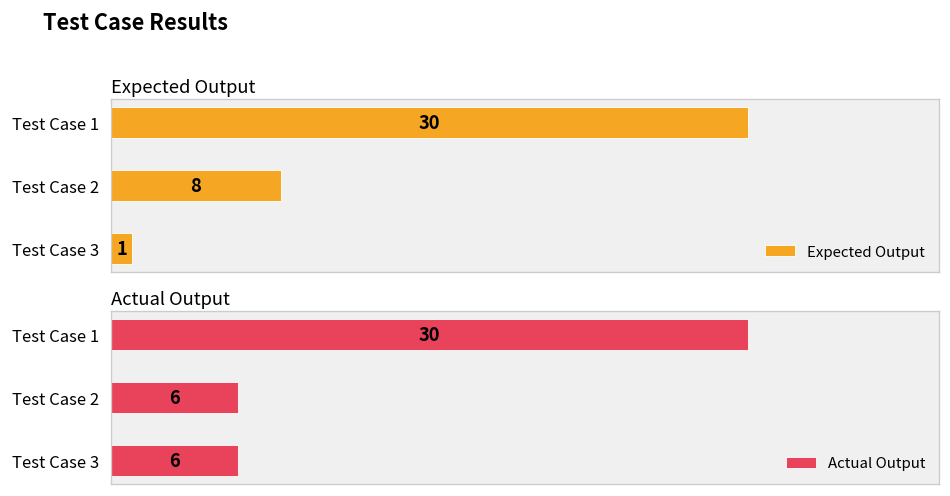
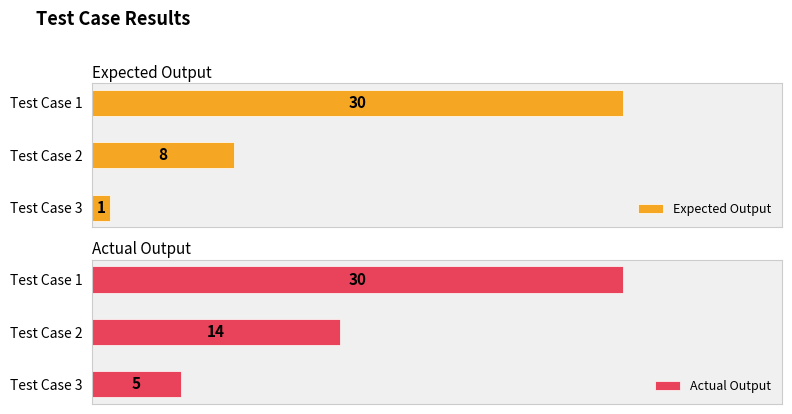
Actual Output, Test Case 2: 6 -> 14
Actual Output, Test Case 3: 6 -> 5
